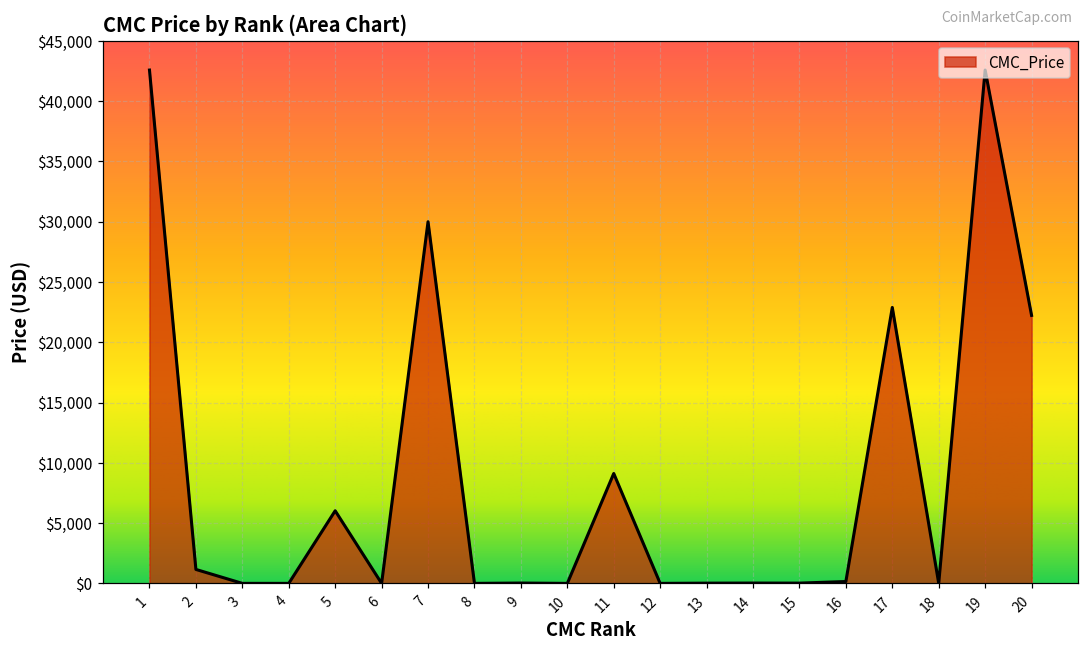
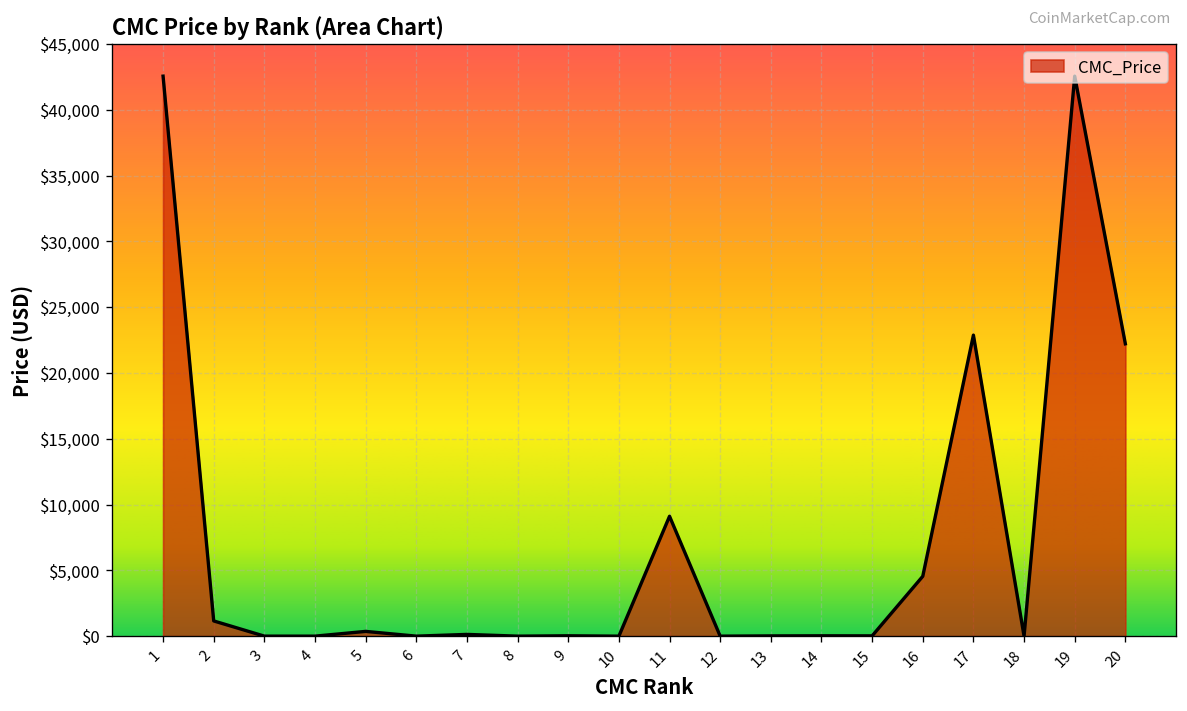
5: $6,000 -> $400
7: $30,000 -> $100
16: $200 -> $4,600
